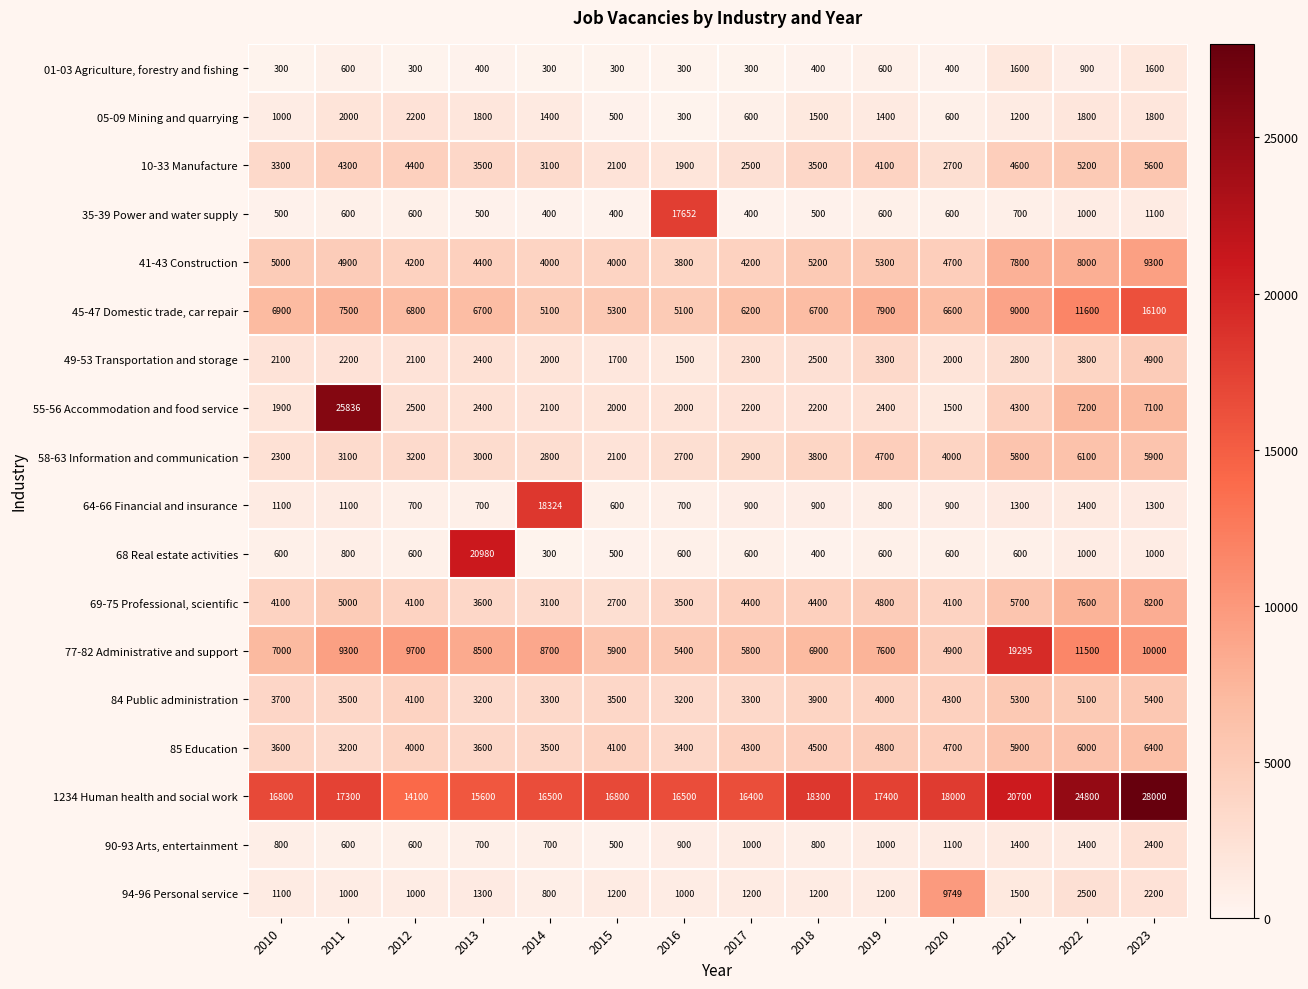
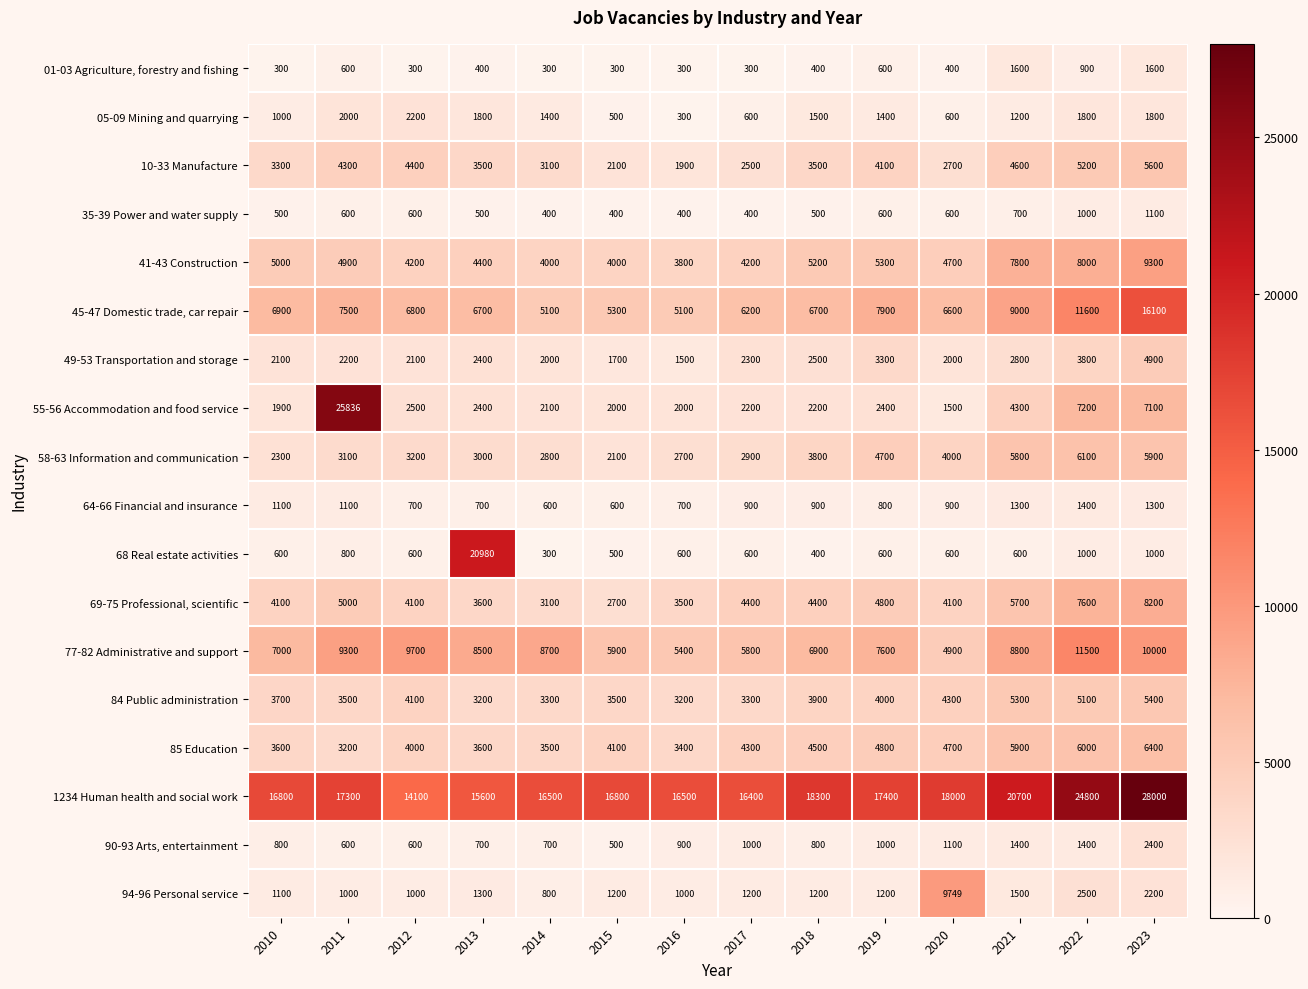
35-39 Power and water supply, 2016: 17652 -> 400
64-66 Financial and insurance, 2014: 18324 -> 600
77-82 Administrative and support, 2021: 19295 -> 8800
